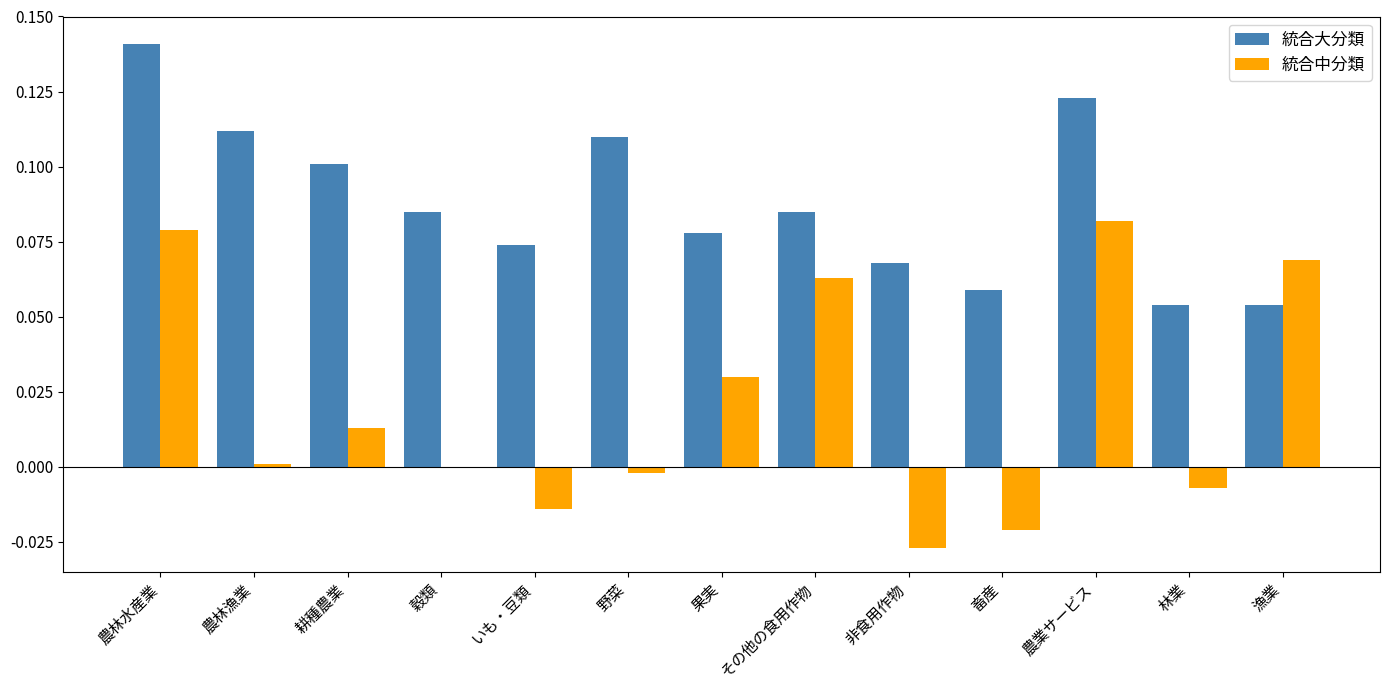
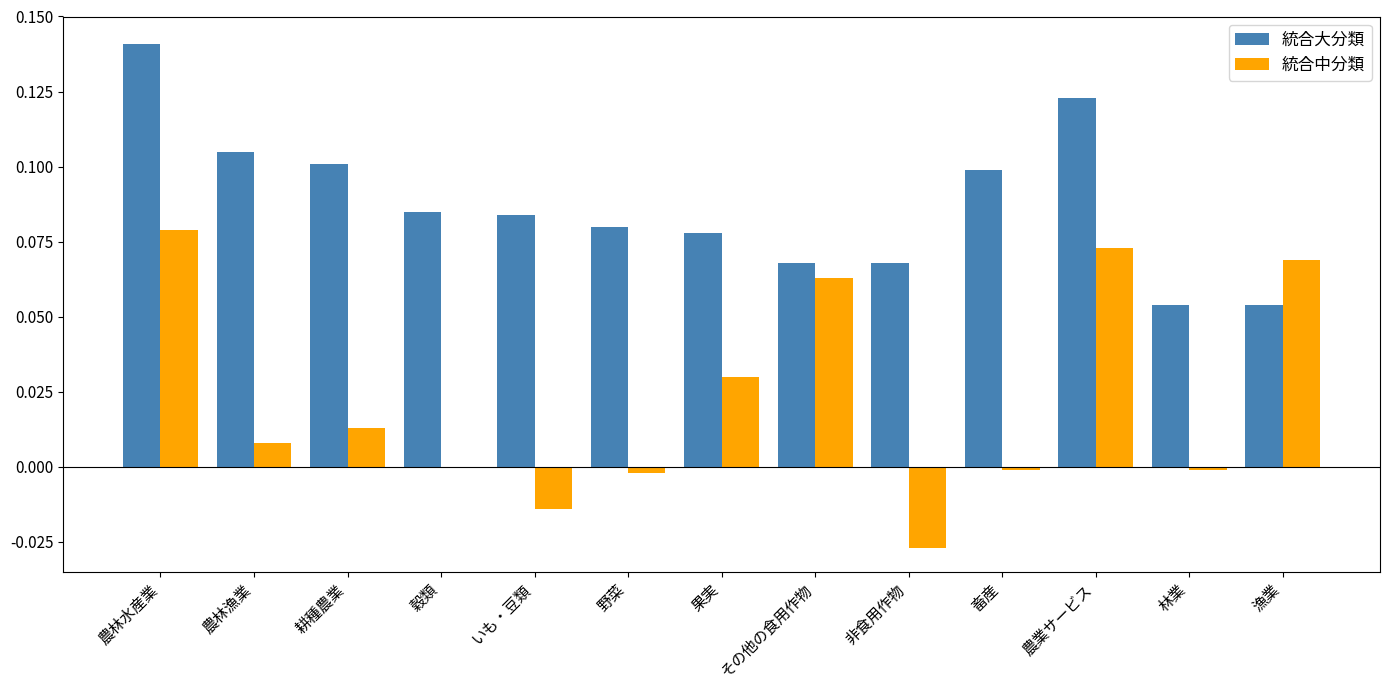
統合大分類, 農林漁業: 0.112 -> 0.105
統合中分類, 農林漁業: 0.001 -> 0.008
統合大分類, いも・豆類: 0.074 -> 0.084
統合大分類, 野菜: 0.11 -> 0.08
統合大分類, その他の食用作物: 0.085 -> 0.068
統合大分類, 畜産: 0.059 -> 0.099
統合中分類, 畜産: -0.021 -> -0.001
統合中分類, 農業サービス: 0.082 -> 0.073
統合中分類, 林業: -0.007 -> -0.001
